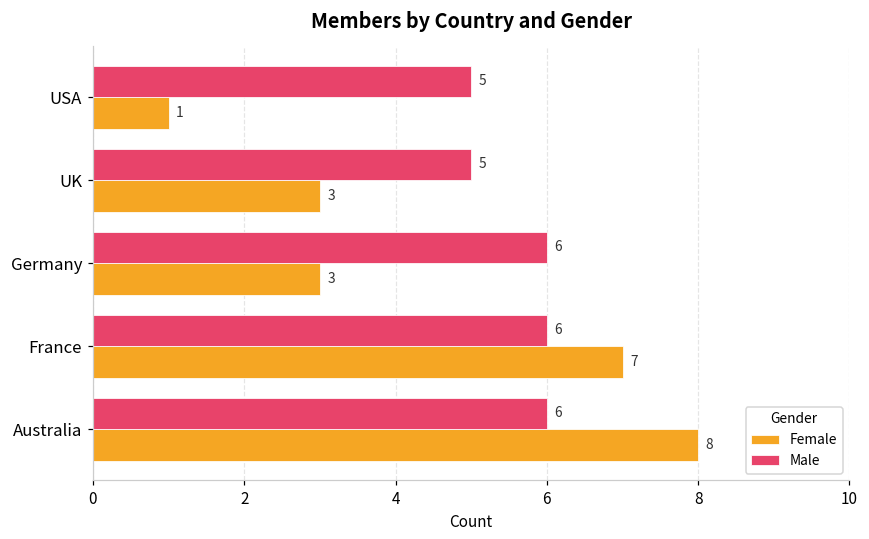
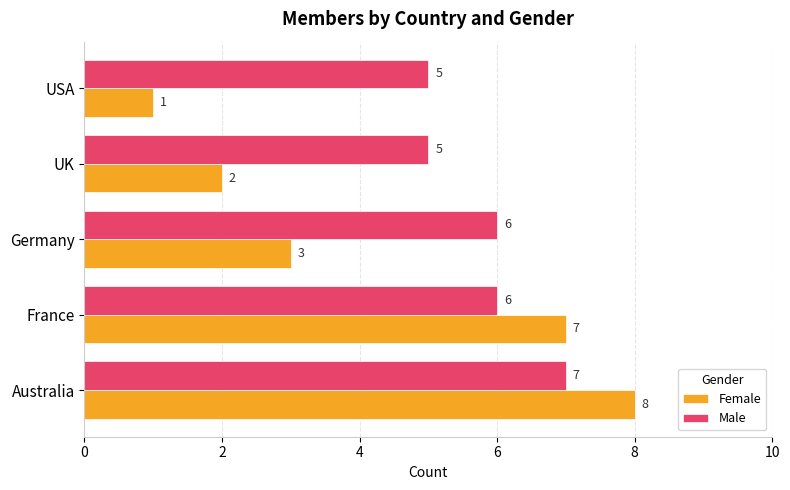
Female, UK: 3 -> 2
Male, Australia: 6 -> 7
